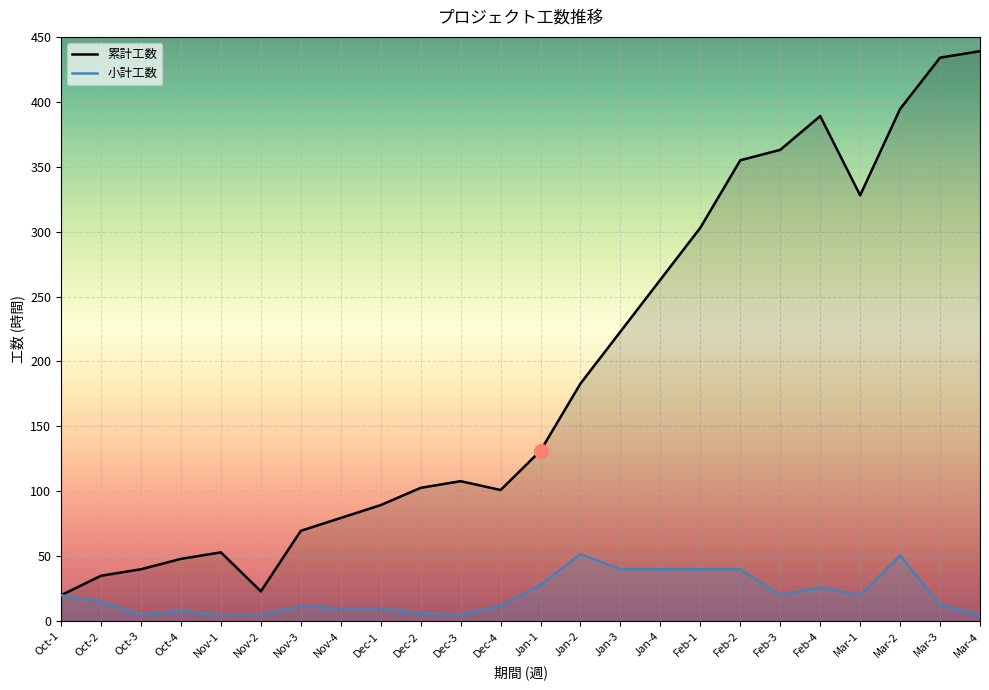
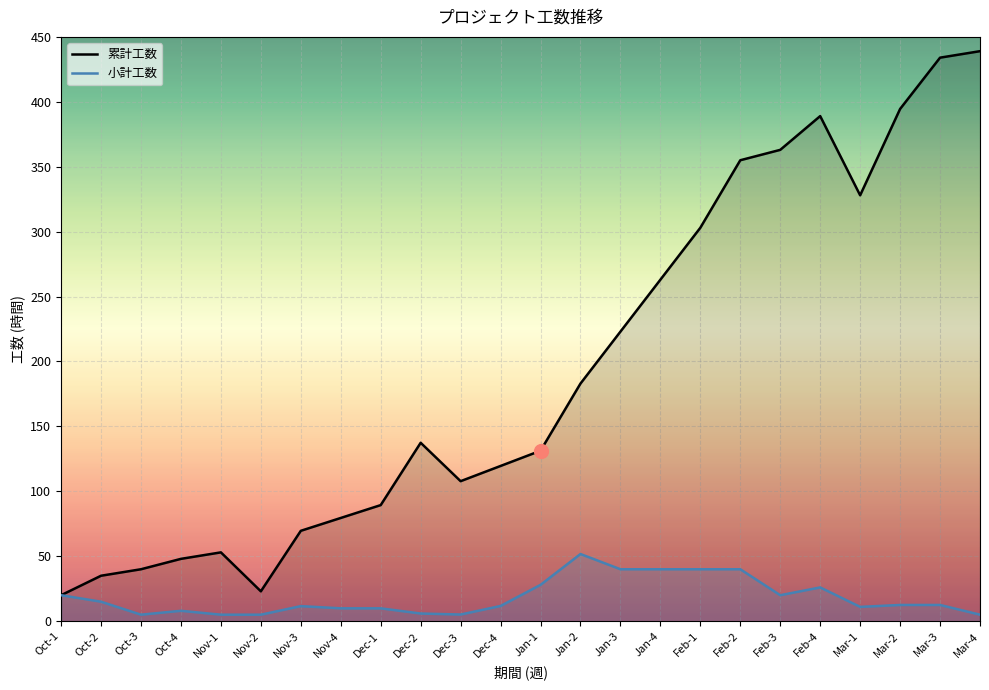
累計工数, Dec-2: 103 -> 137
累計工数, Dec-4: 101 -> 120
小計工数, Mar-1: 20 -> 11
小計工数, Mar-2: 51 -> 13
